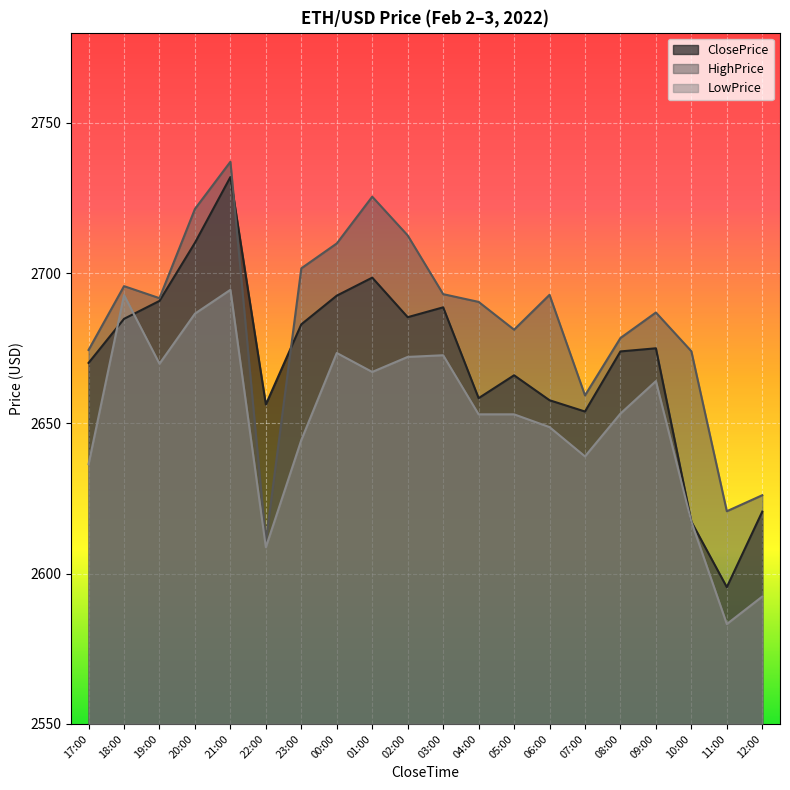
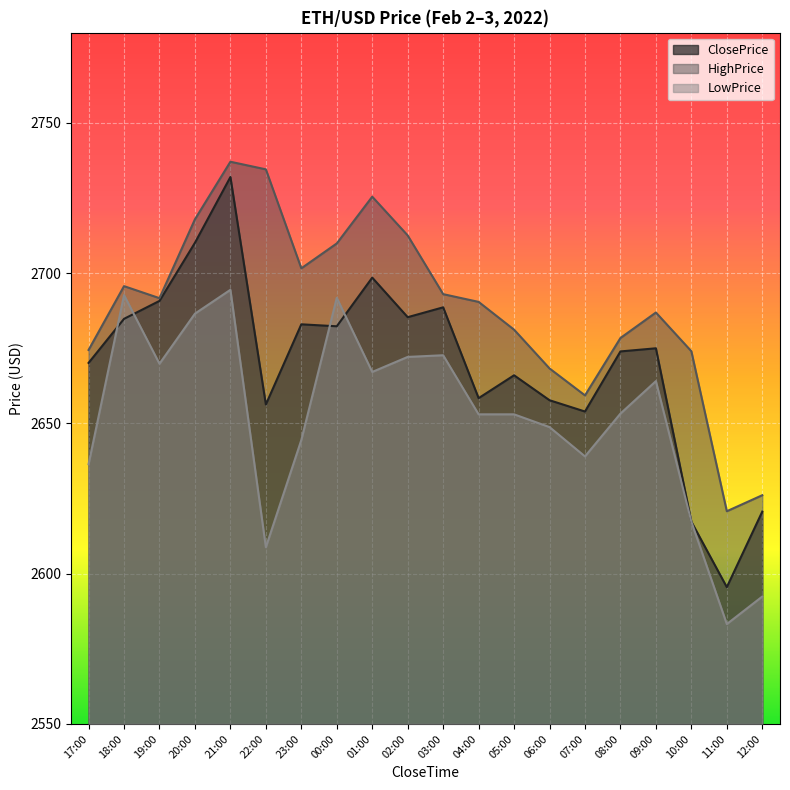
HighPrice, 20:00: 2721 -> 2718
HighPrice, 22:00: 2611 -> 2735
ClosePrice, 00:00: 2693 -> 2682
LowPrice, 00:00: 2673 -> 2692
HighPrice, 06:00: 2693 -> 2668
